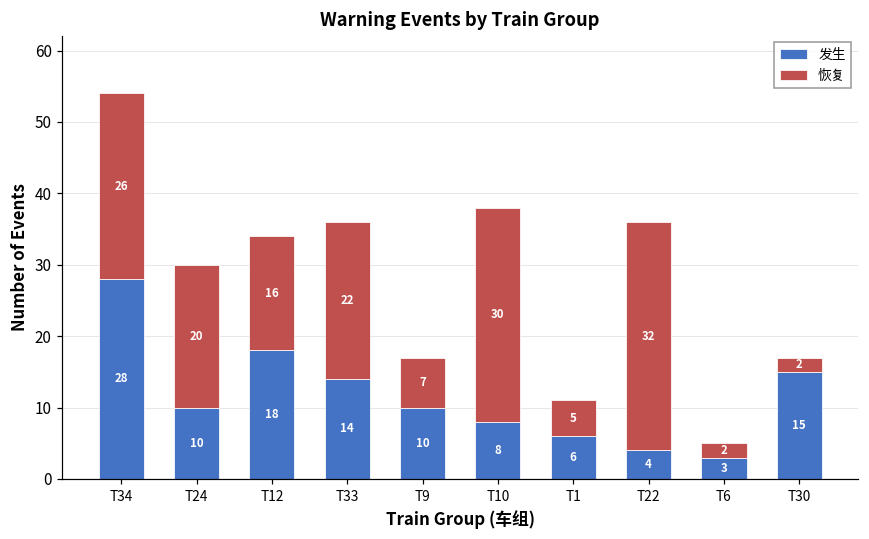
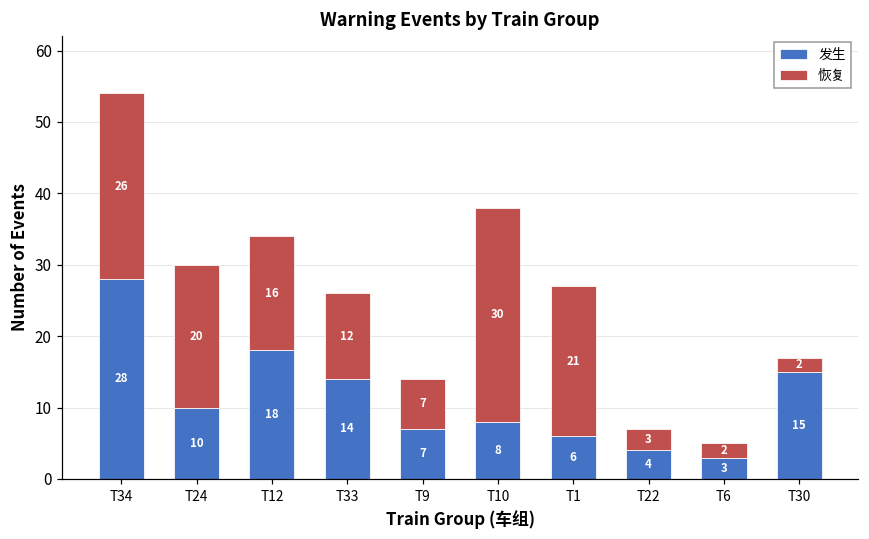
恢复, T33: 22 -> 12
发生, T9: 10 -> 7
恢复, T1: 5 -> 21
恢复, T22: 32 -> 3
